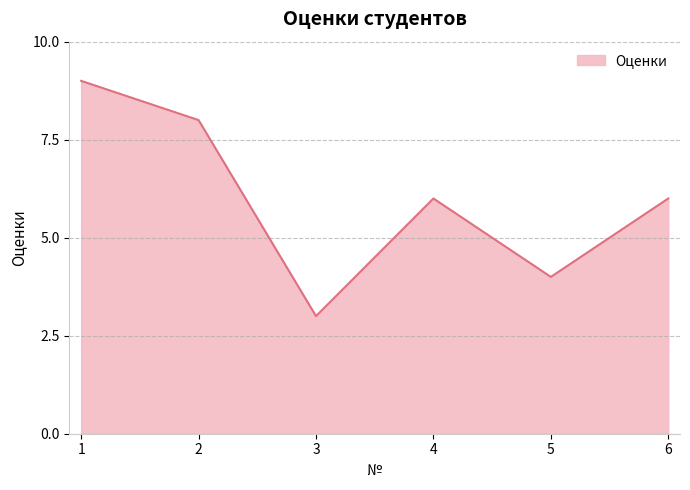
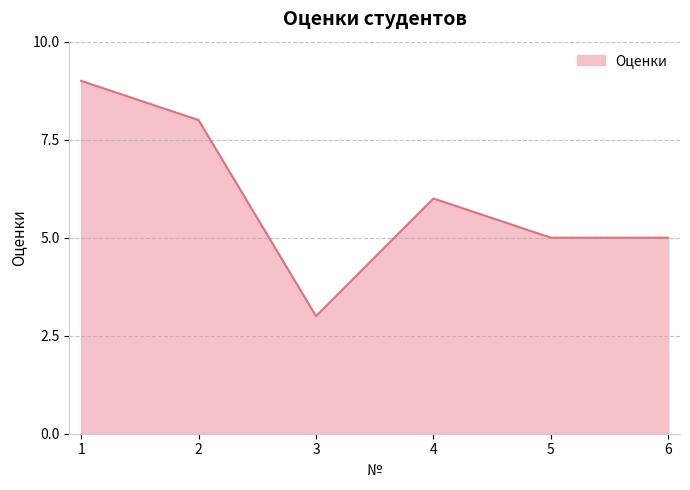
5: 4 -> 5
6: 6 -> 5
